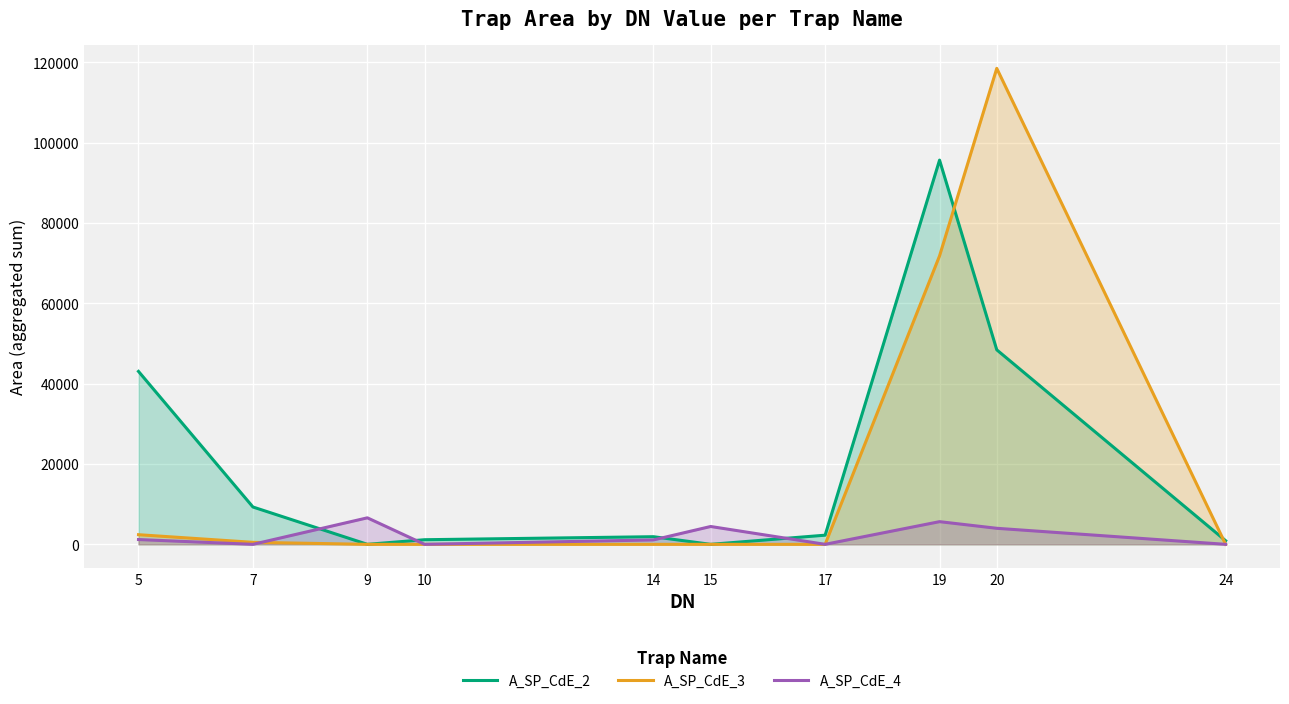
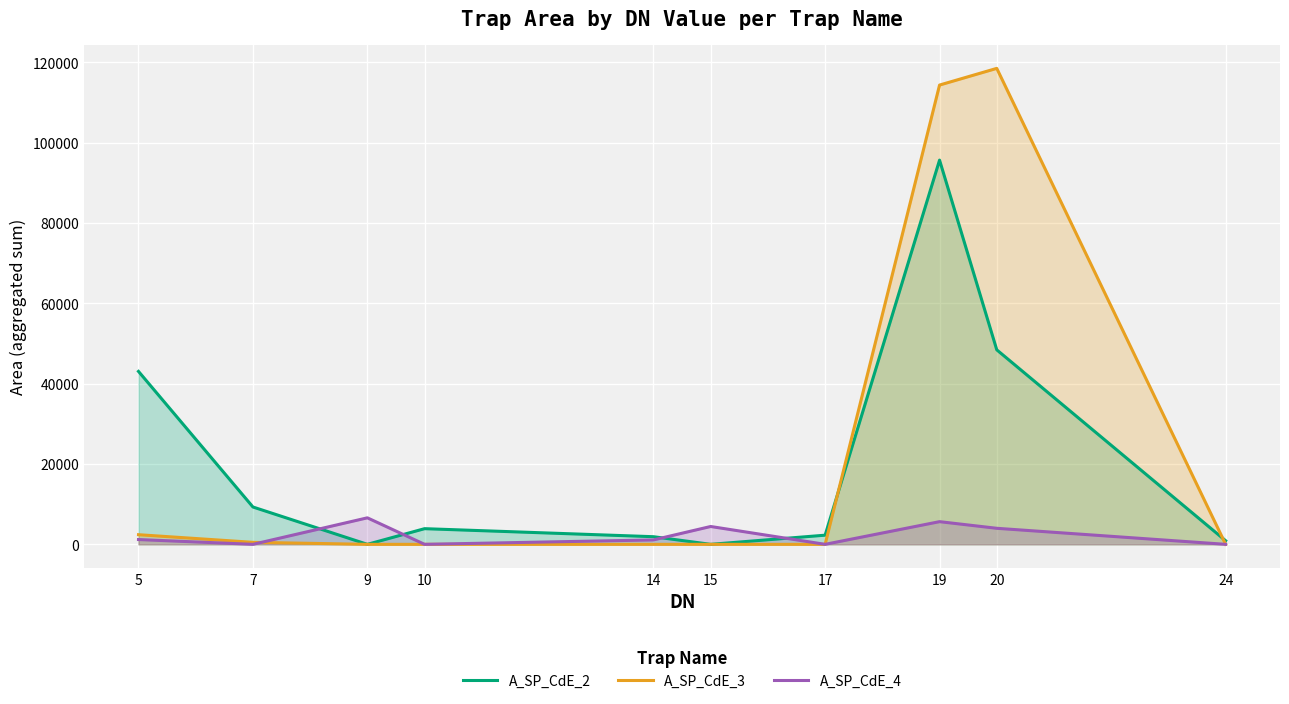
A_SP_CdE_2, 10: 1000 -> 4000
A_SP_CdE_3, 19: 72000 -> 114000
